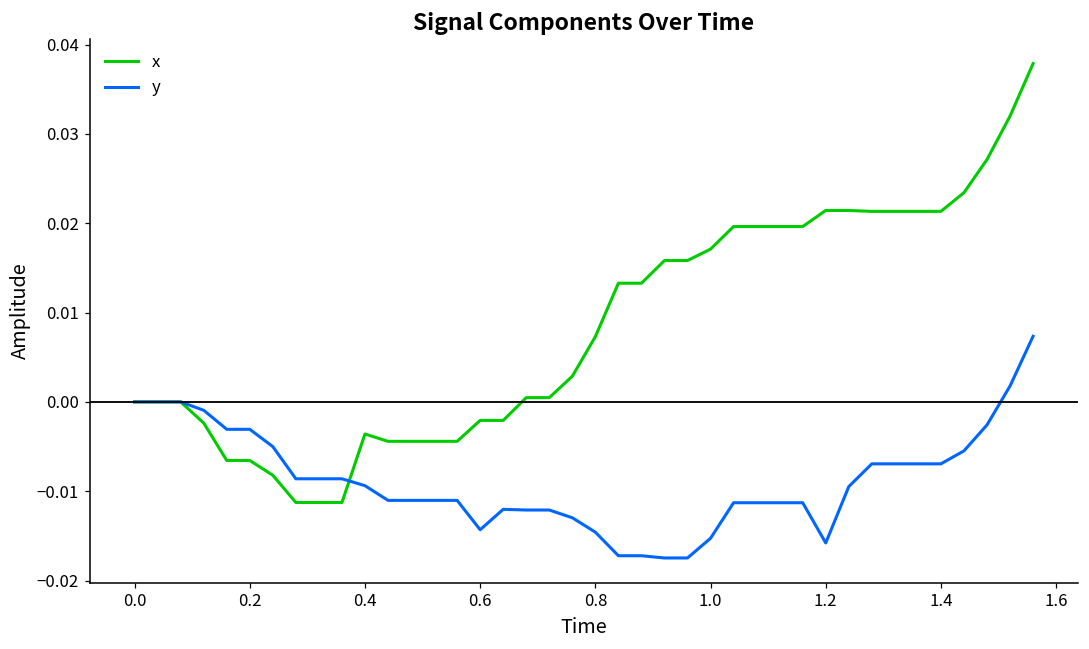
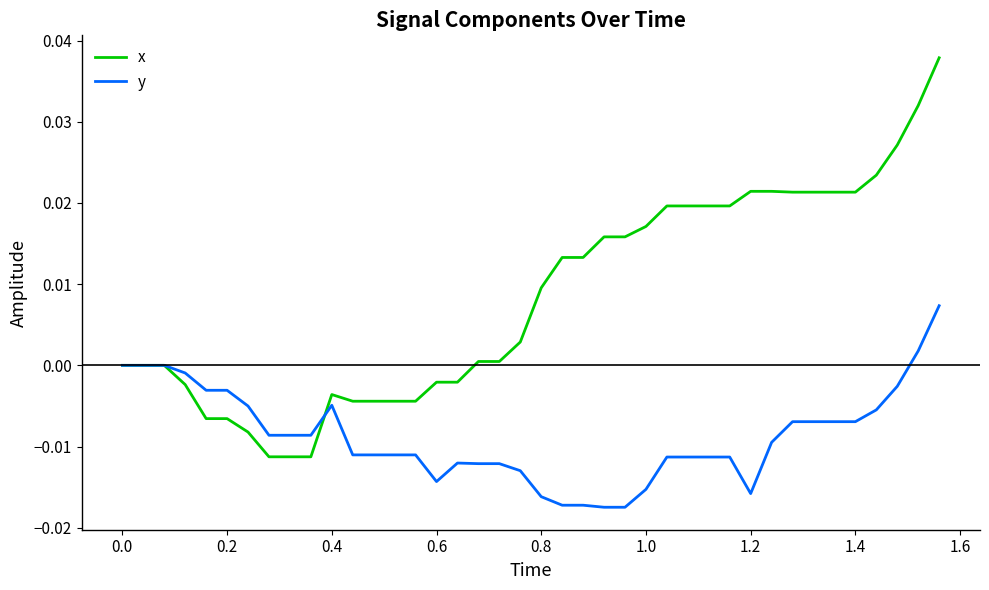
y, 0.4: -0.009 -> -0.005
x, 0.8: 0.007 -> 0.010
y, 0.8: -0.015 -> -0.016
